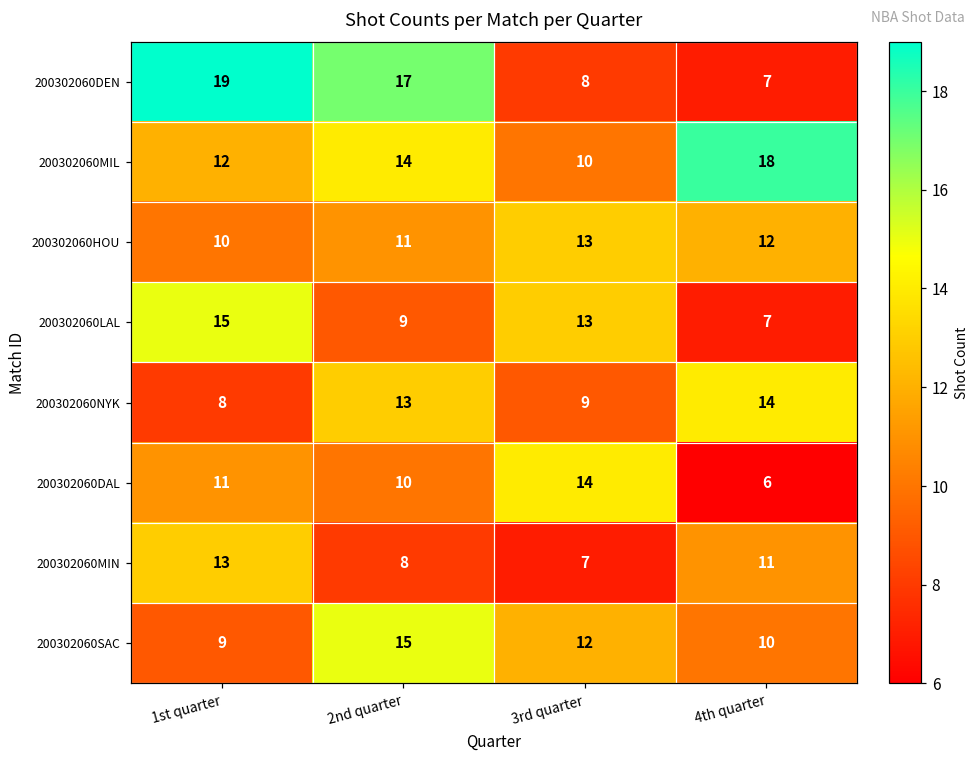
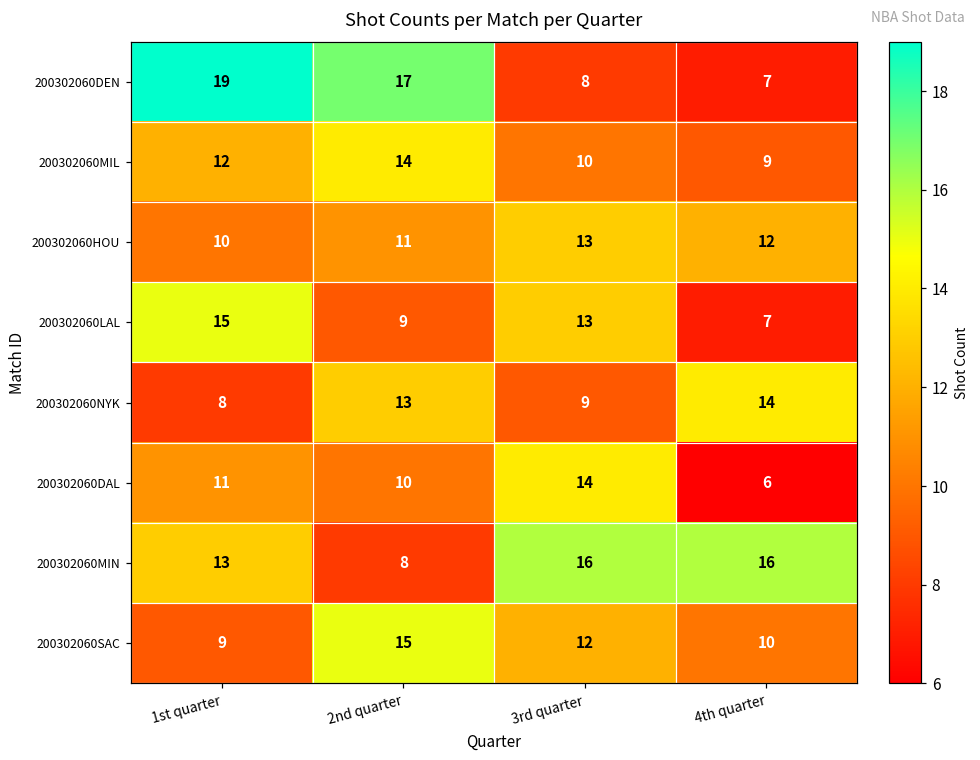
200302060MIL, 4th quarter: 18 -> 9
200302060MIN, 3rd quarter: 7 -> 16
200302060MIN, 4th quarter: 11 -> 16
